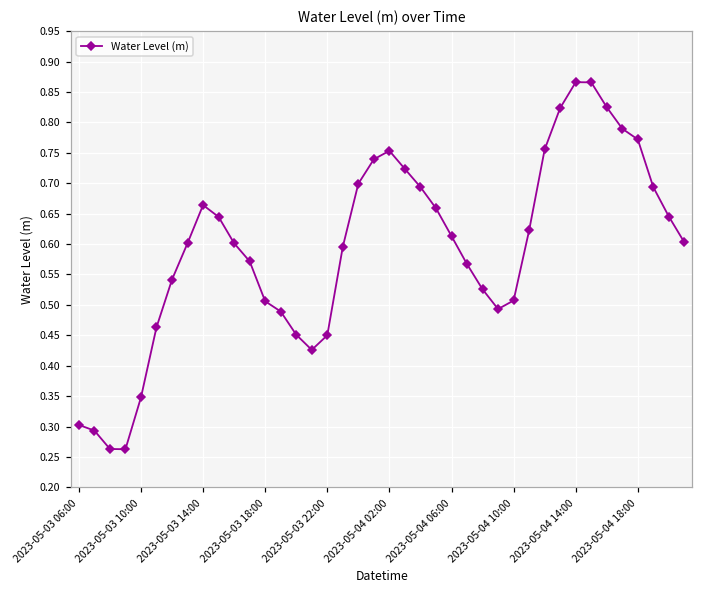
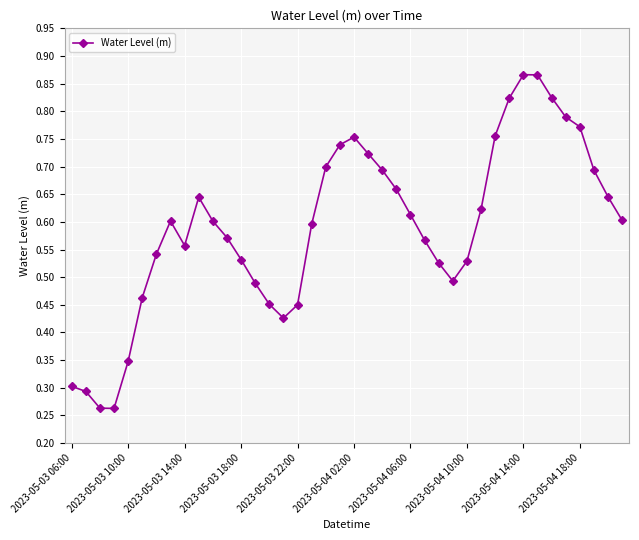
2023-05-03 14:00: 0.66 -> 0.56
2023-05-03 18:00: 0.51 -> 0.53
2023-05-04 10:00: 0.51 -> 0.53
